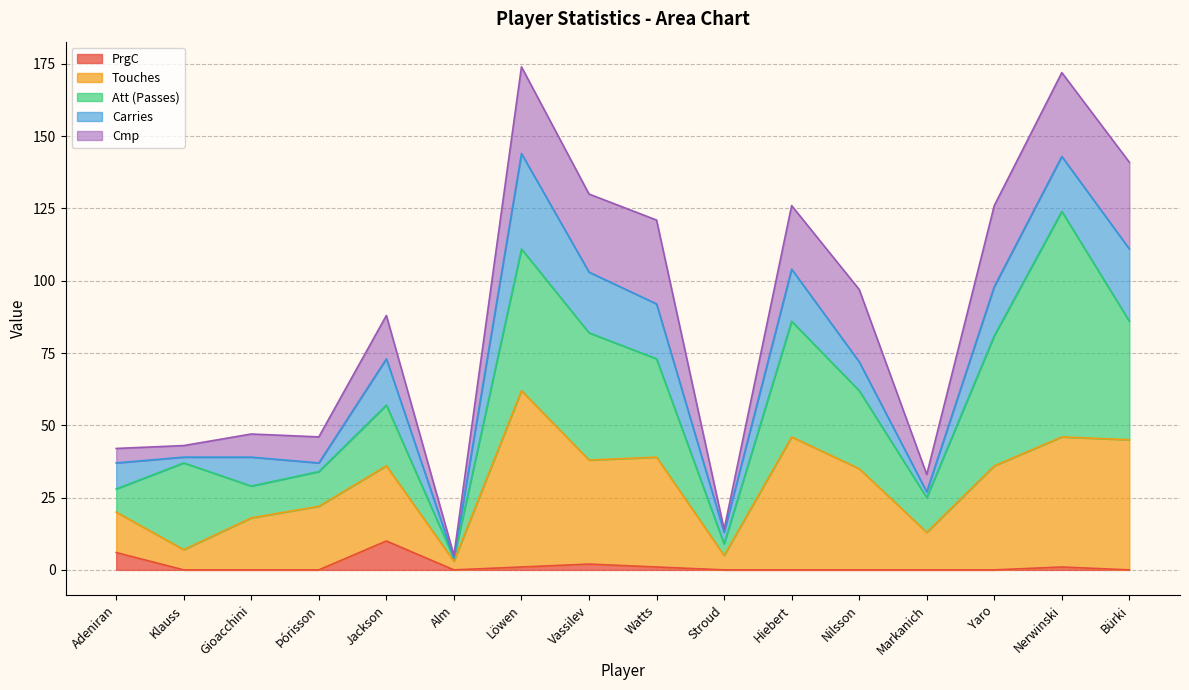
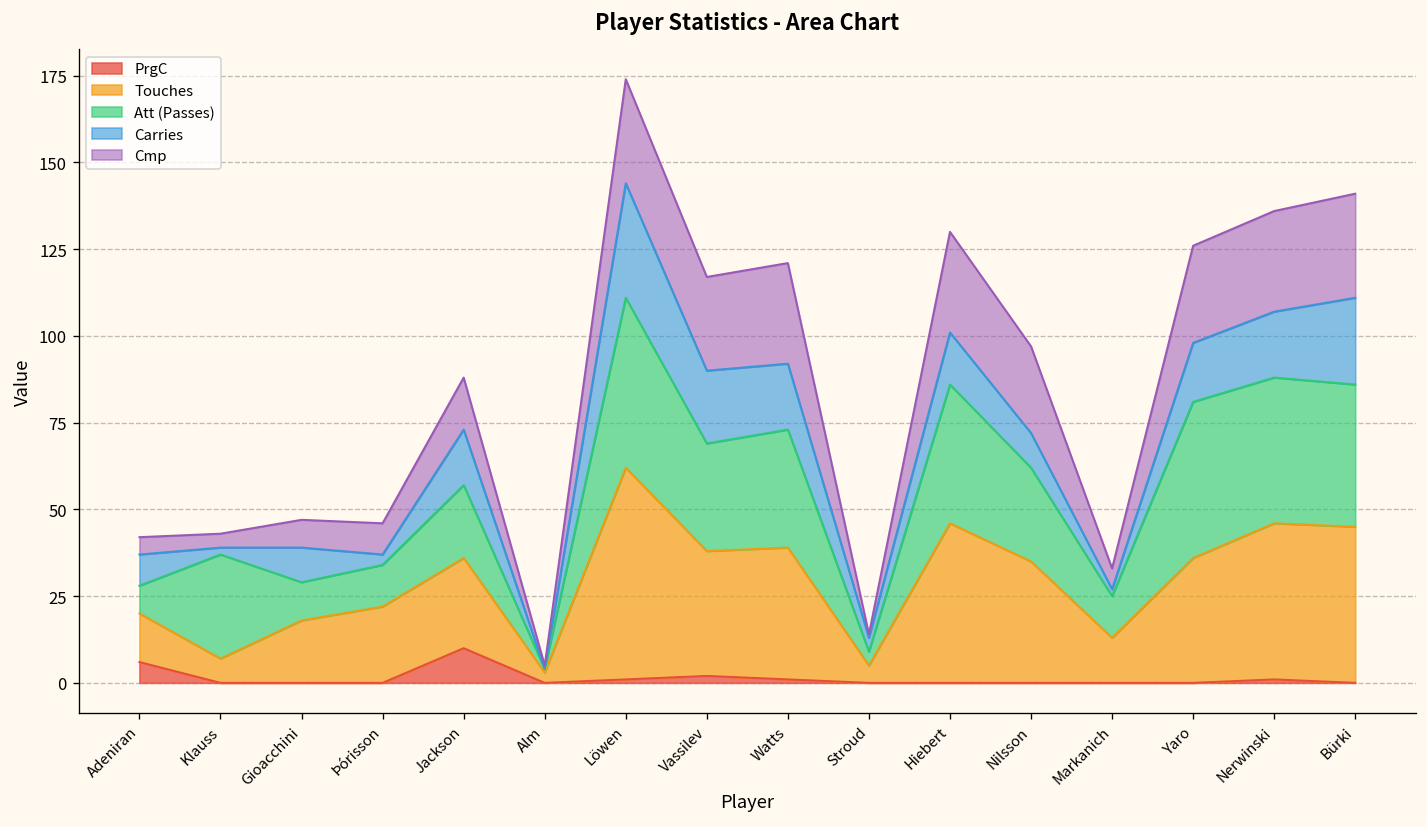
Att (Passes), Vassilev: 44 -> 31
Carries, Hiebert: 18 -> 15
Cmp, Hiebert: 22 -> 29
Att (Passes), Nerwinski: 78 -> 42
